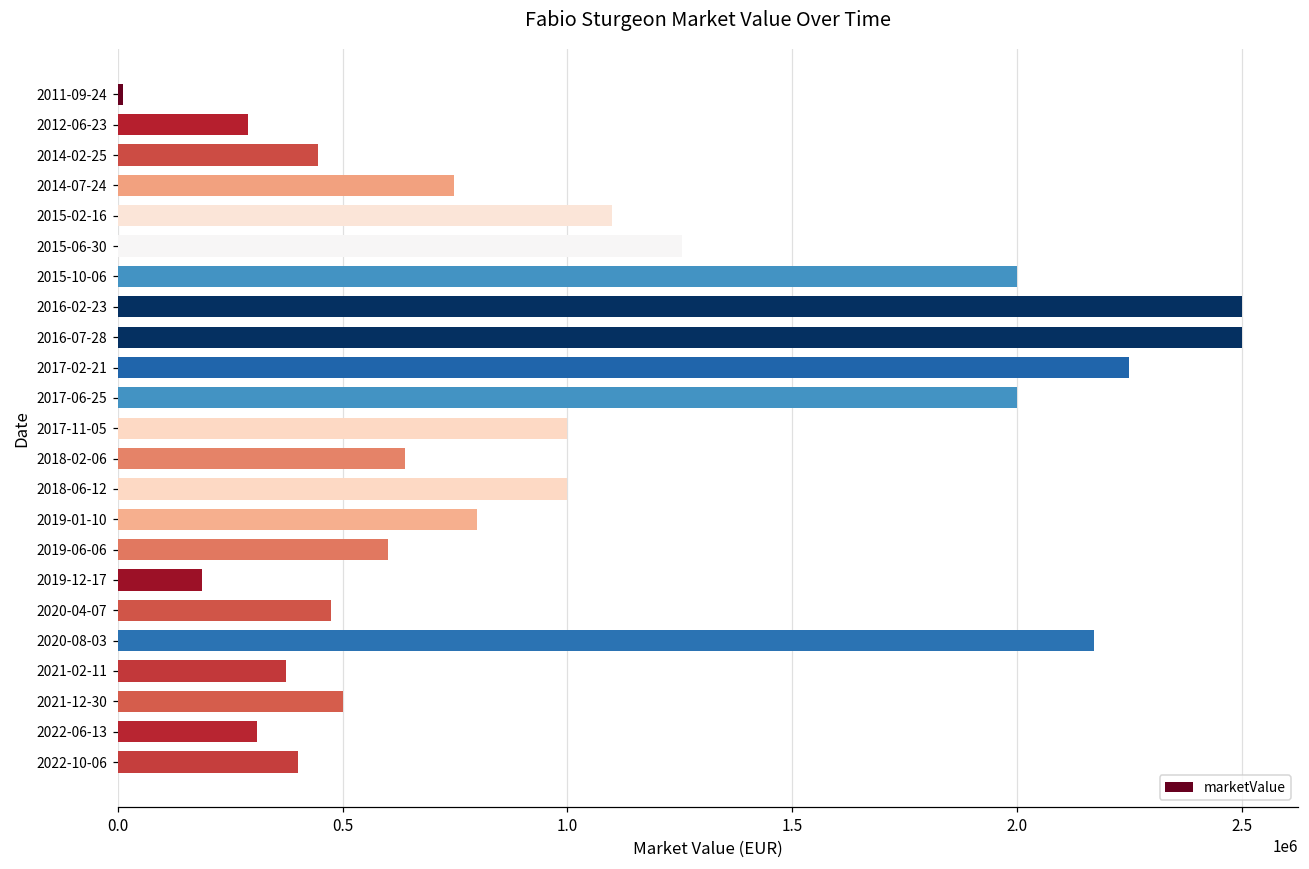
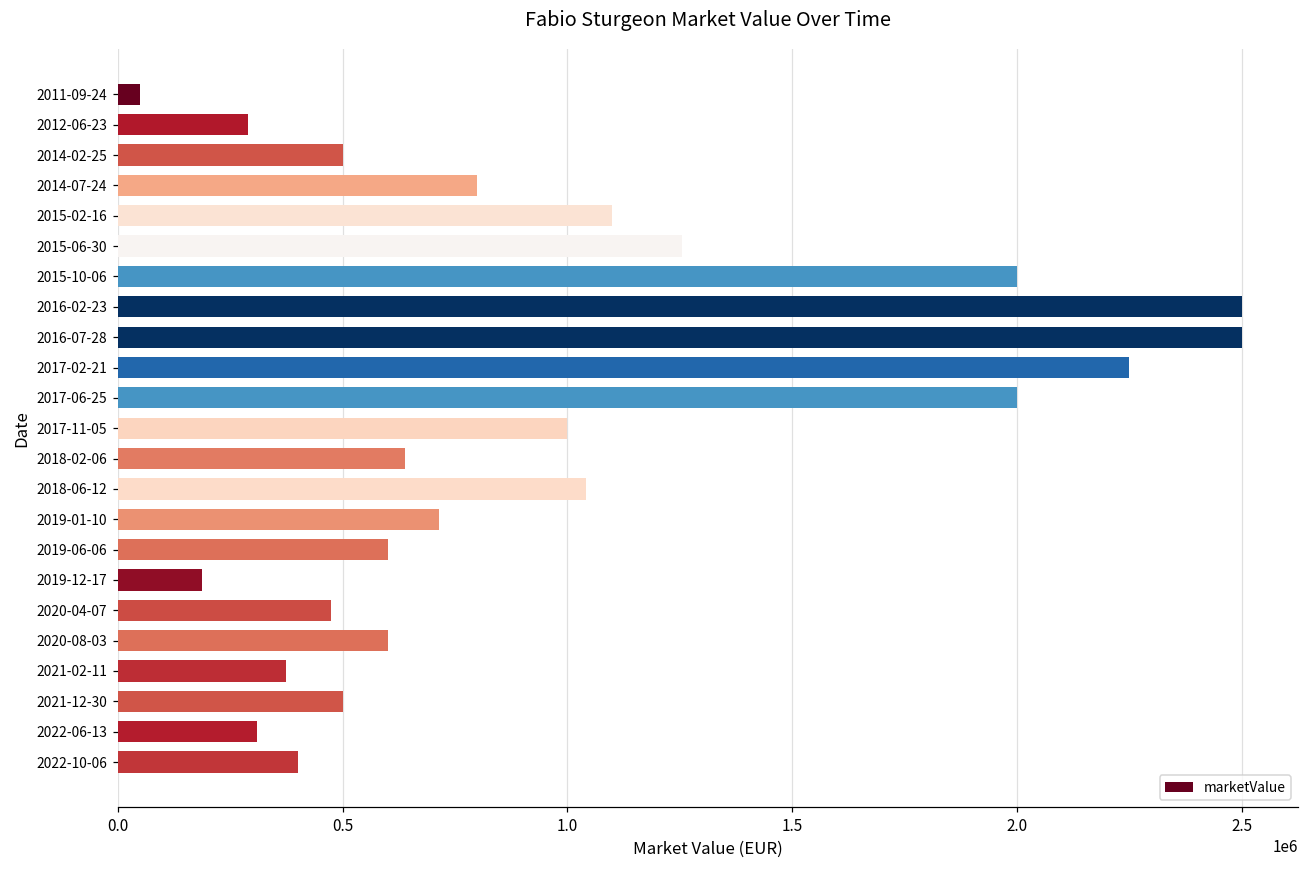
2011-09-24: 10000 -> 50000
2014-02-25: 440000 -> 500000
2014-07-24: 750000 -> 800000
2018-06-12: 1000000 -> 1040000
2019-01-10: 800000 -> 710000
2020-08-03: 2170000 -> 600000
